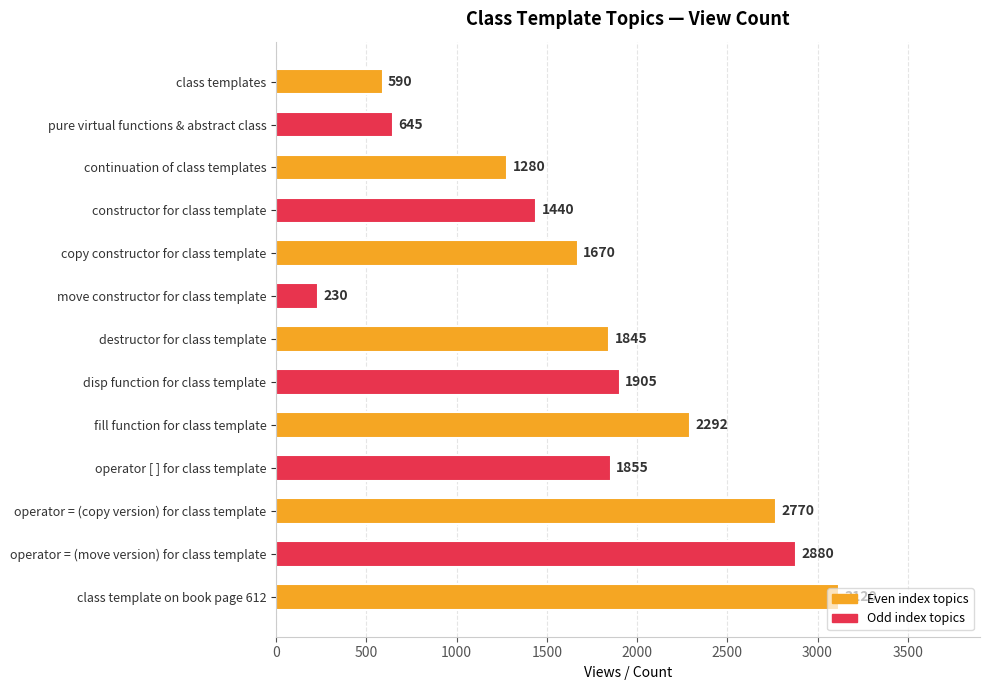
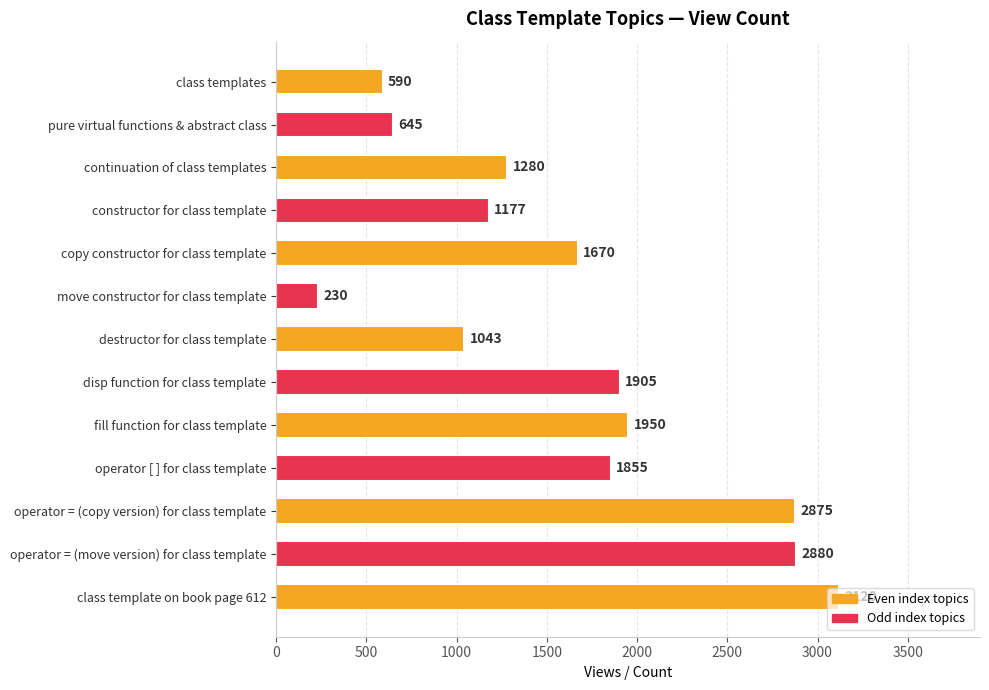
constructor for class template: 1440 -> 1177
destructor for class template: 1845 -> 1043
fill function for class template: 2292 -> 1950
operator = (copy version) for class template: 2770 -> 2875
